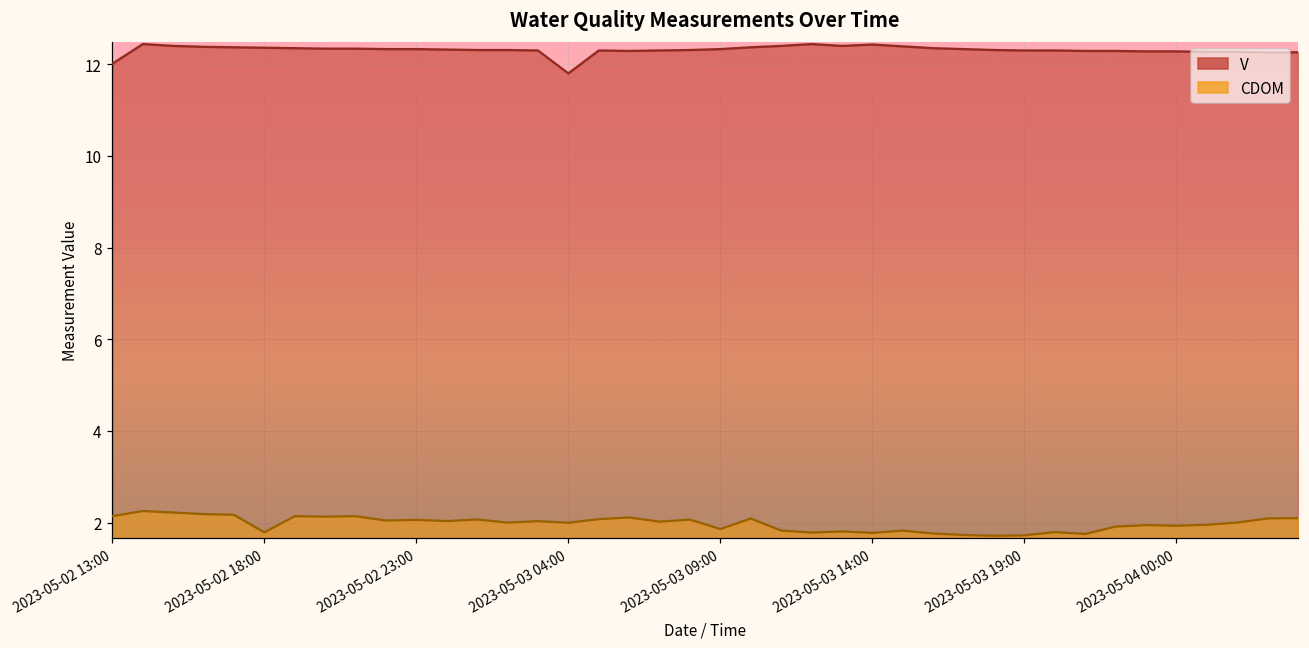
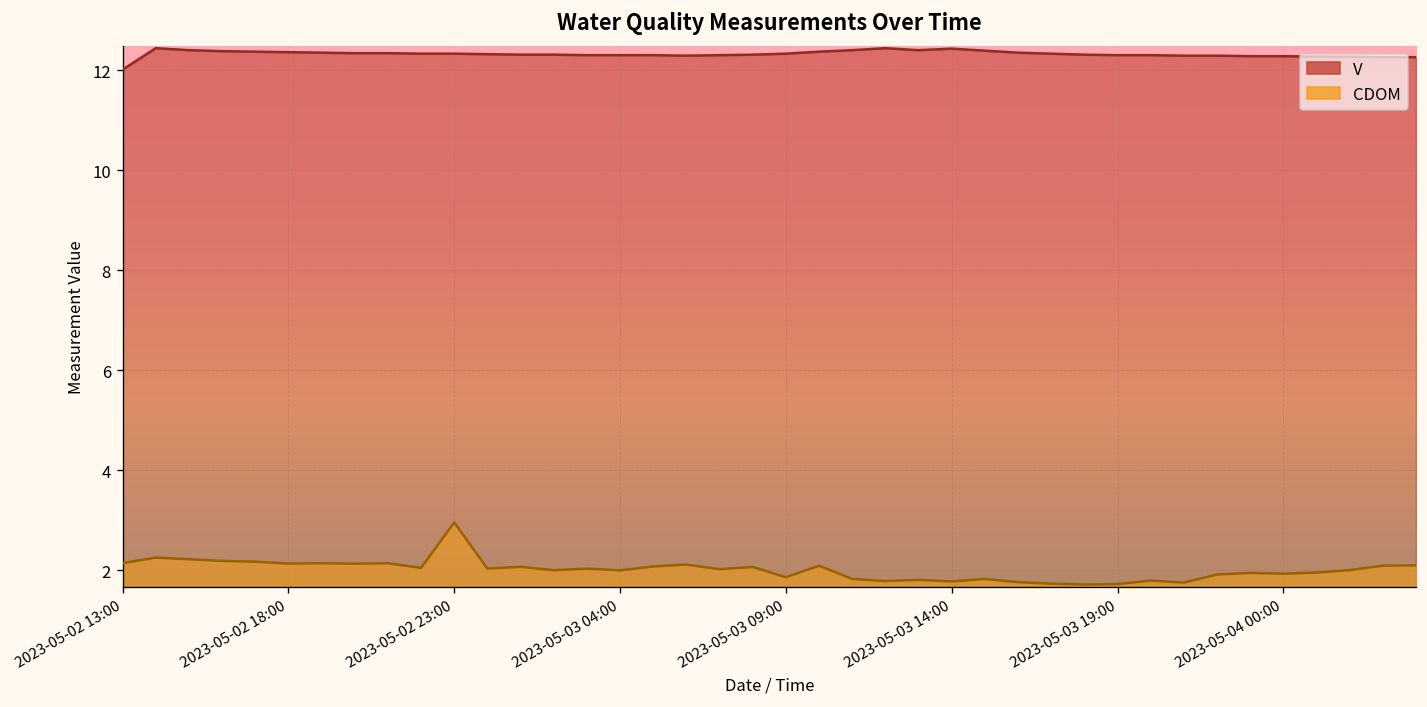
CDOM, 2023-05-02 18:00: 1.8 -> 2.1
CDOM, 2023-05-02 23:00: 2.1 -> 3.0
V, 2023-05-03 04:00: 11.8 -> 12.3
